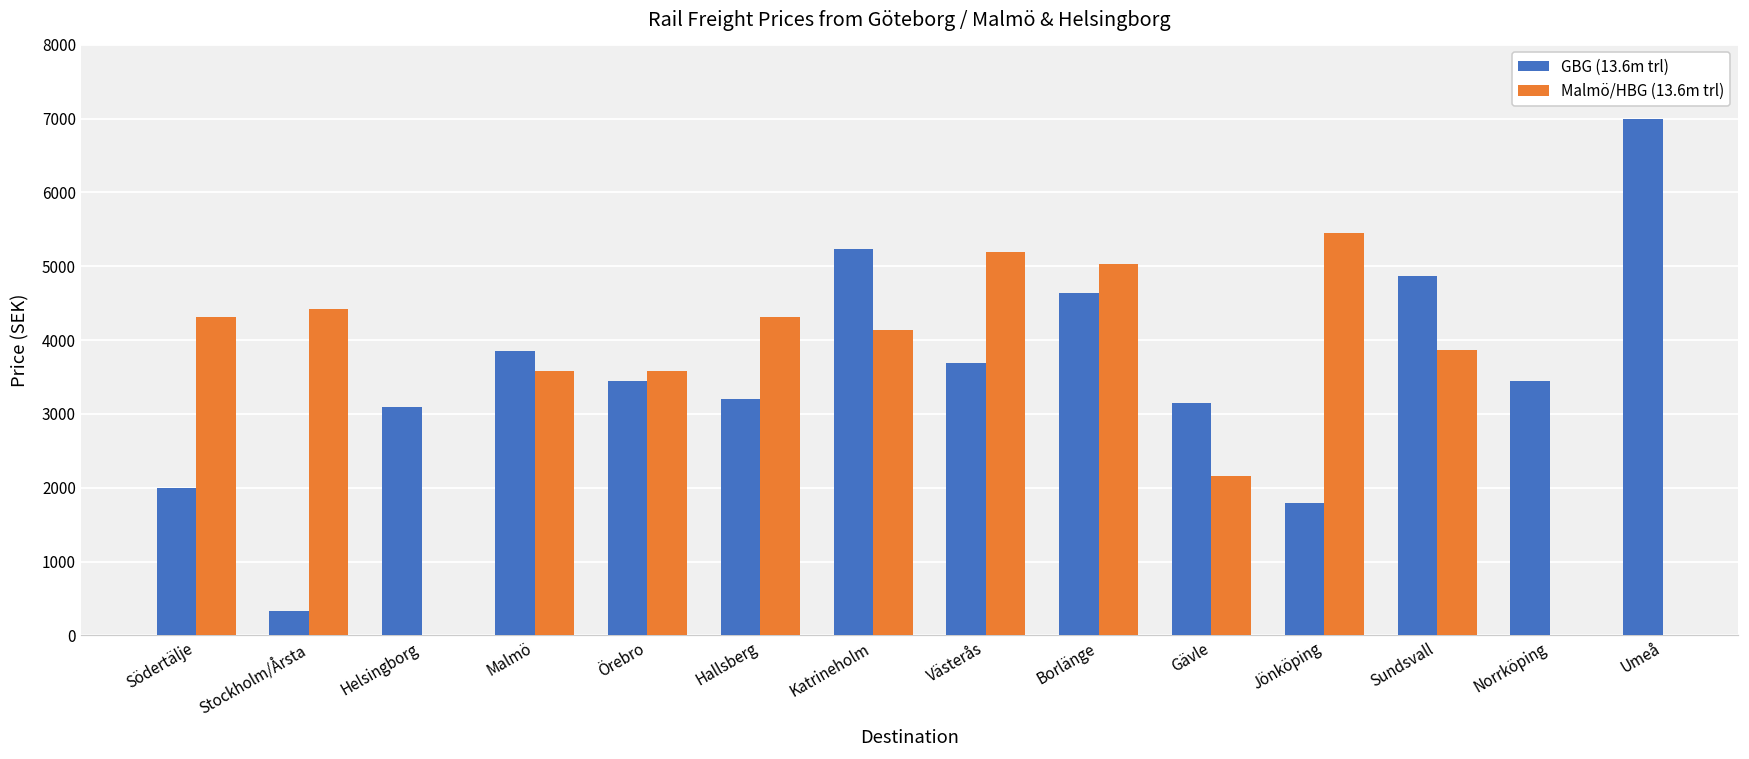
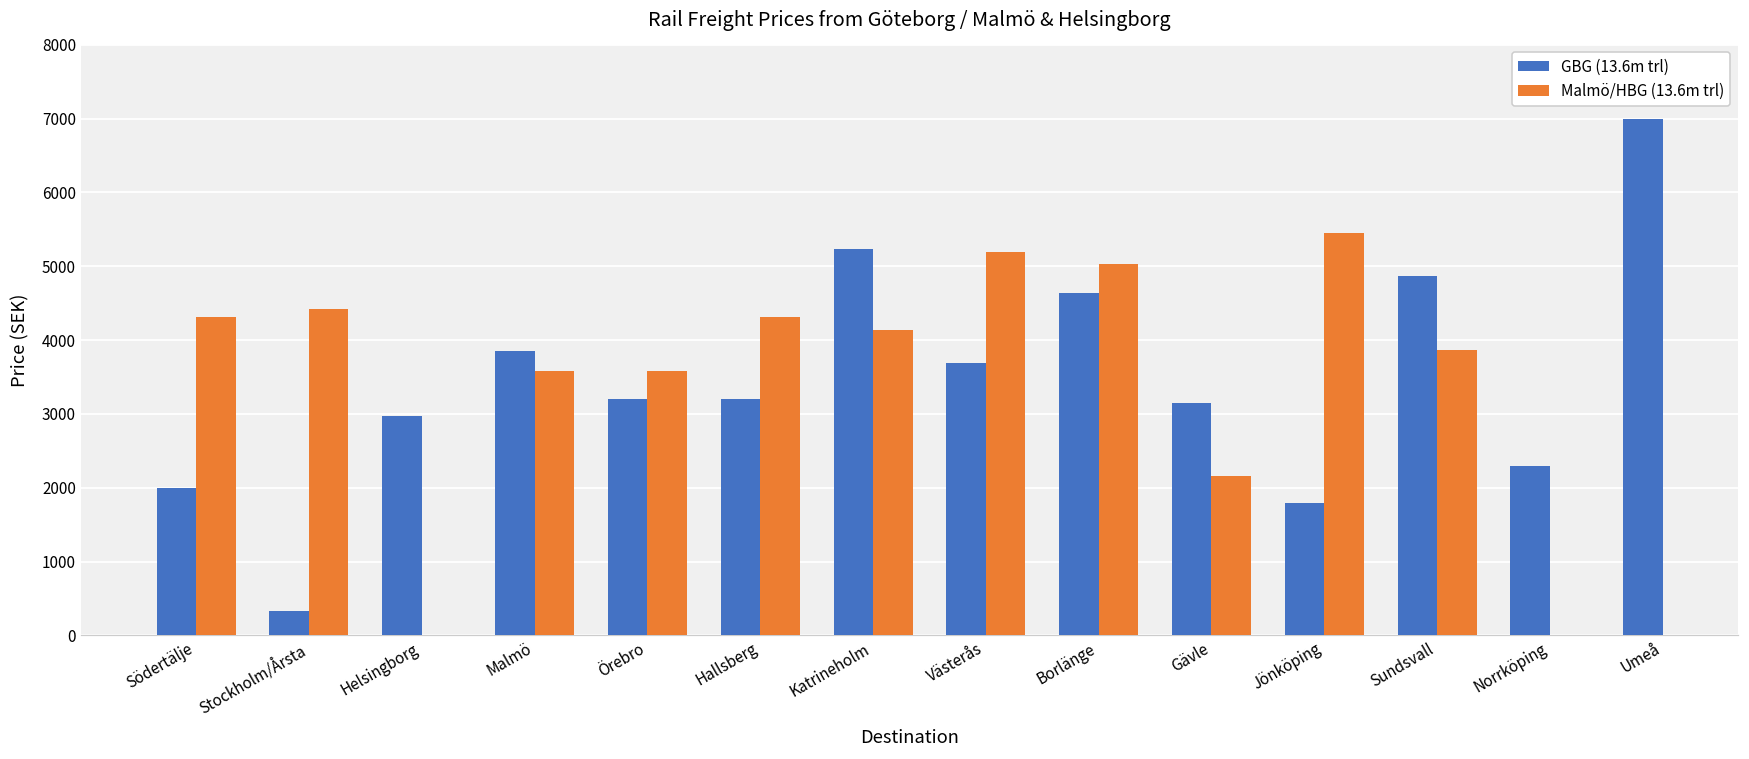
GBG (13.6m trl), Helsingborg: 3100 -> 3000
GBG (13.6m trl), Örebro: 3400 -> 3200
GBG (13.6m trl), Norrköping: 3500 -> 2300
